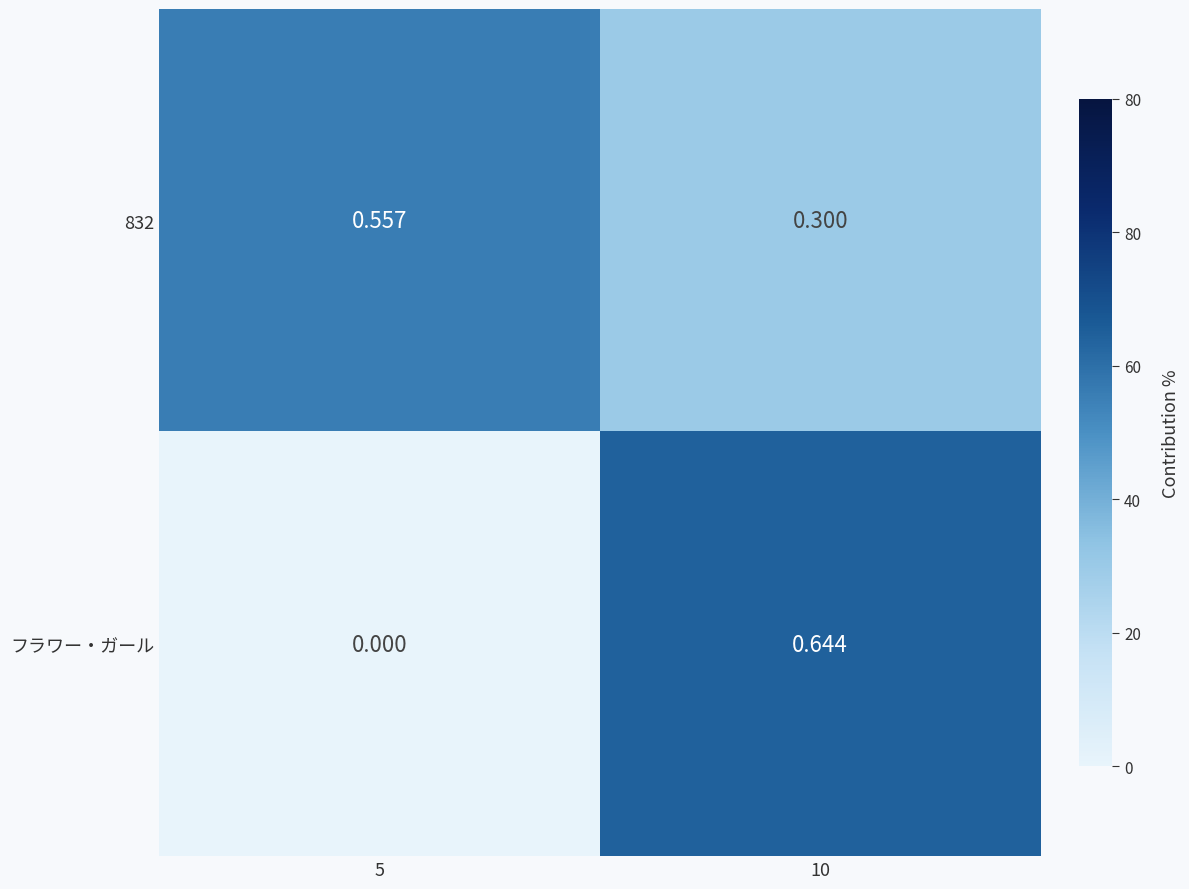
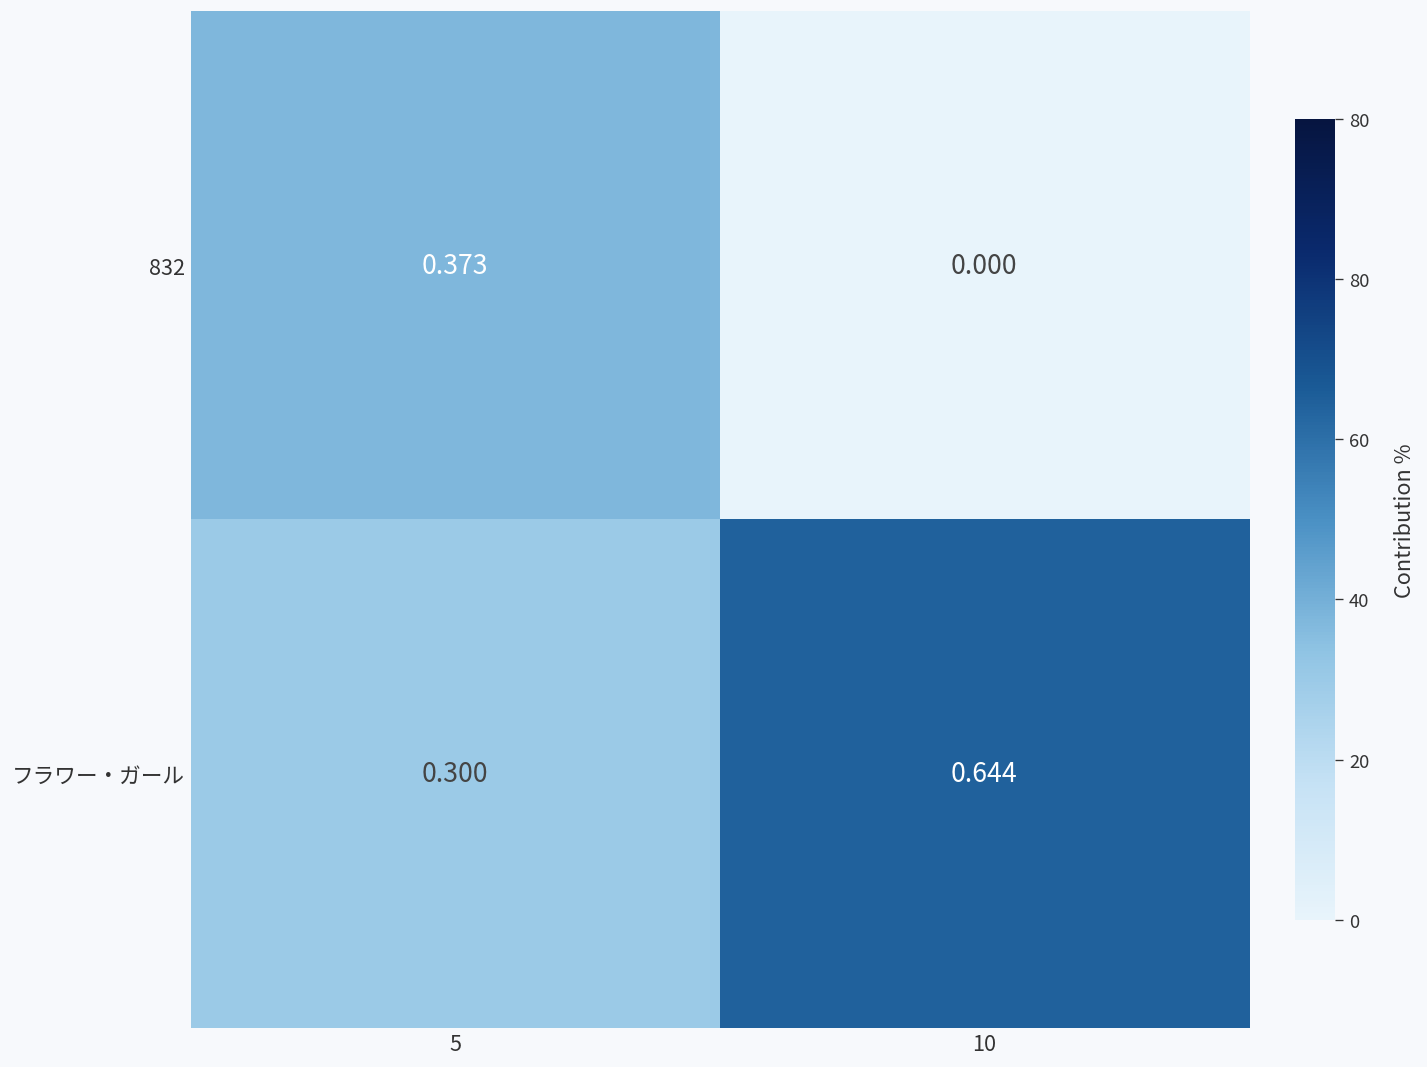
832, 5: 0.557 -> 0.373
832, 10: 0.300 -> 0.000
フラワー・ガール, 5: 0.000 -> 0.300
